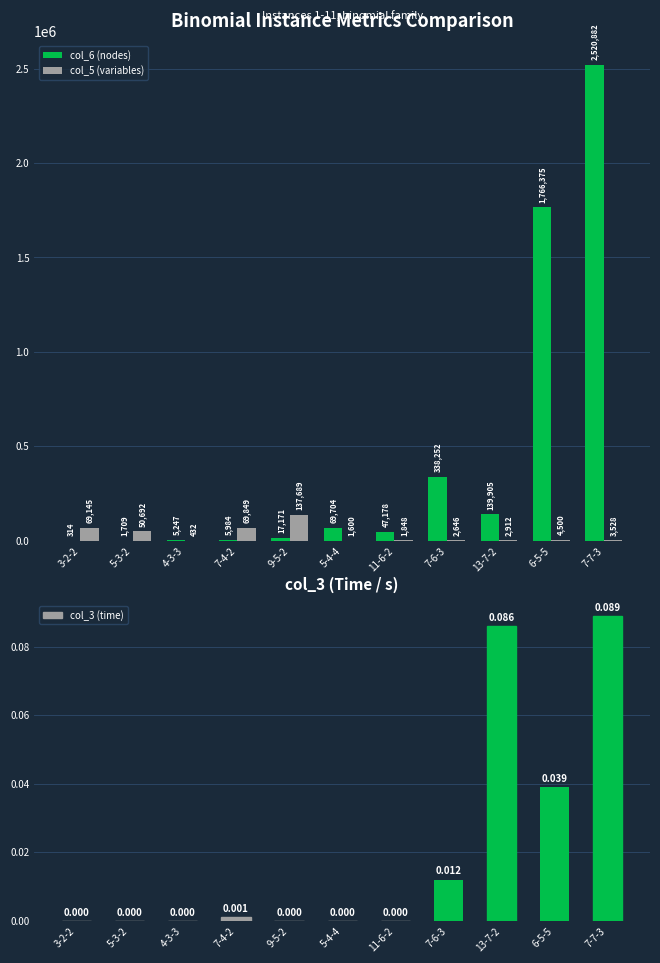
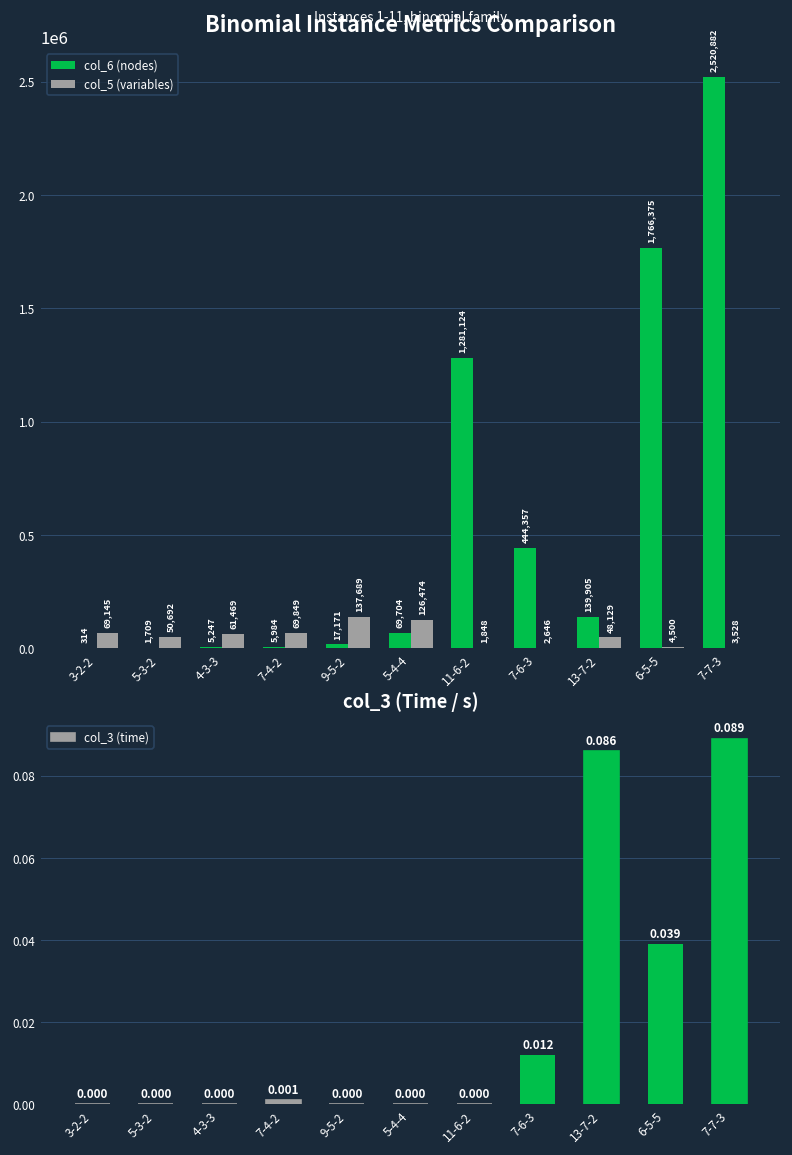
Binomial Instance Metrics Comparison, col_5 (variables), 4-3-3: 432 -> 61,469
Binomial Instance Metrics Comparison, col_5 (variables), 5-4-4: 1,600 -> 126,474
Binomial Instance Metrics Comparison, col_6 (nodes), 11-6-2: 47,178 -> 1,281,124
Binomial Instance Metrics Comparison, col_6 (nodes), 7-6-3: 338,252 -> 444,357
Binomial Instance Metrics Comparison, col_5 (variables), 13-7-2: 2,912 -> 48,129
